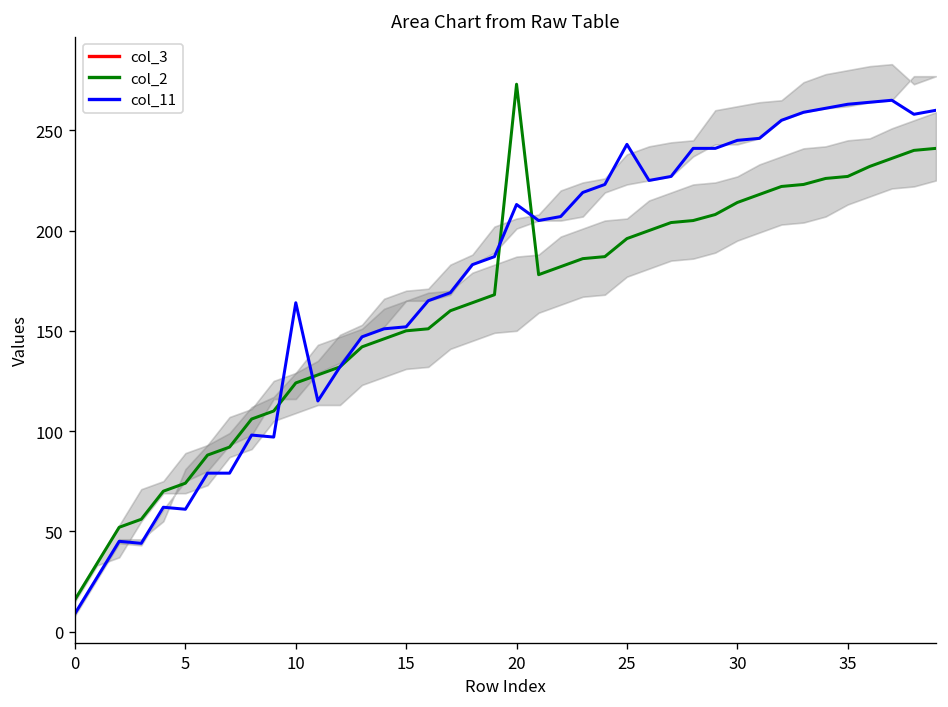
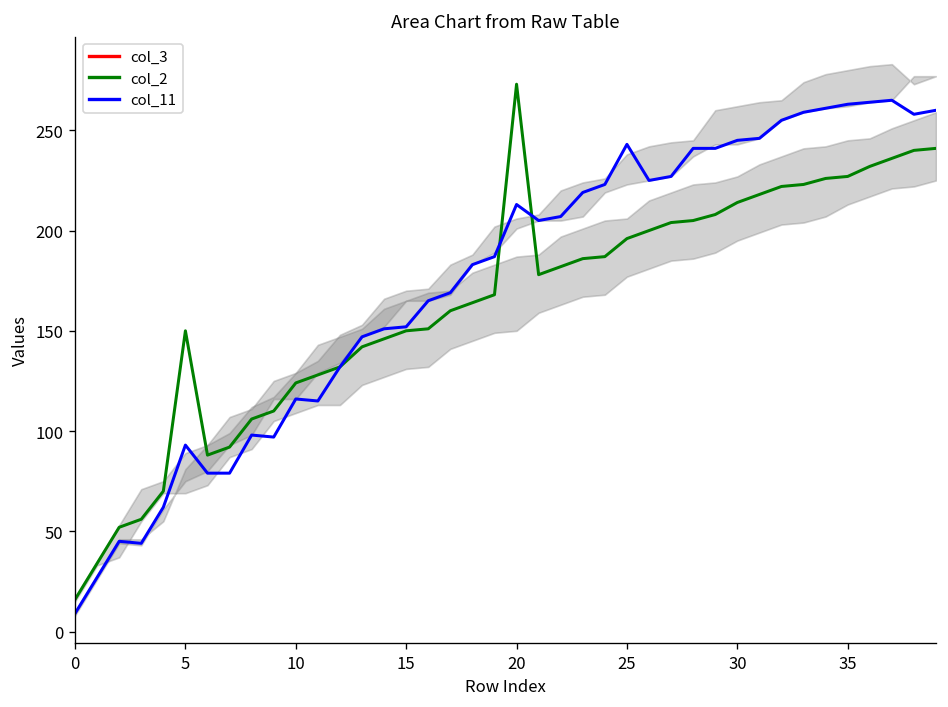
col_2, 5: 74 -> 150
col_11, 5: 61 -> 93
col_11, 10: 164 -> 116
